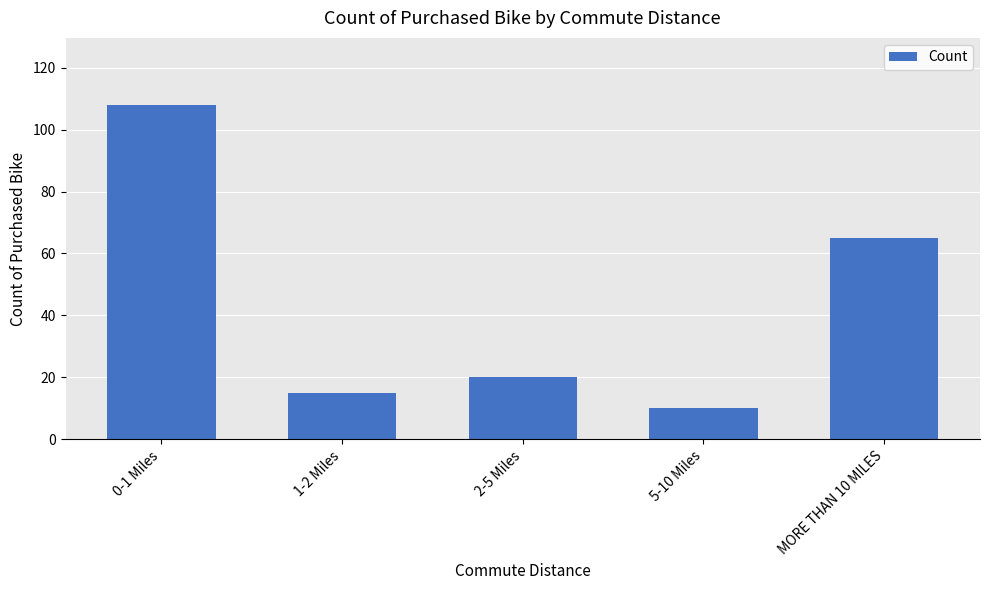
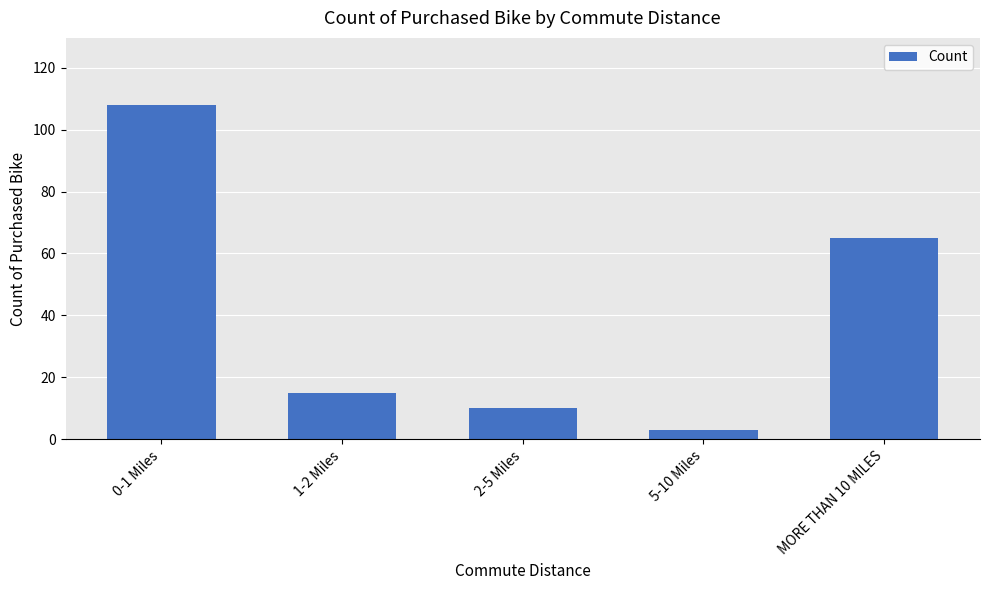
2-5 Miles: 20 -> 10
5-10 Miles: 10 -> 3
